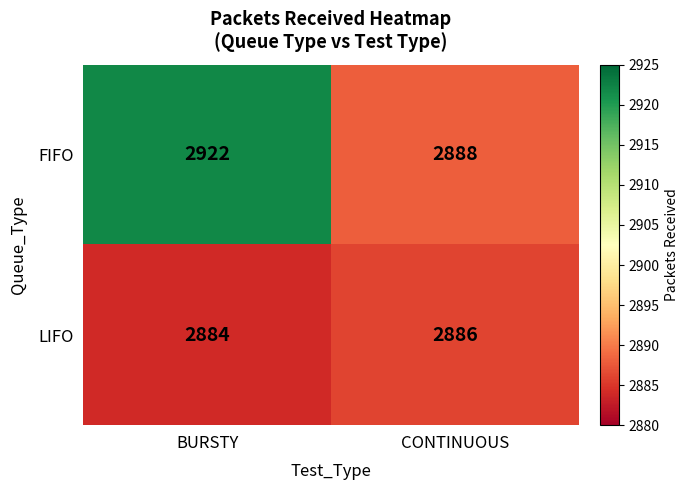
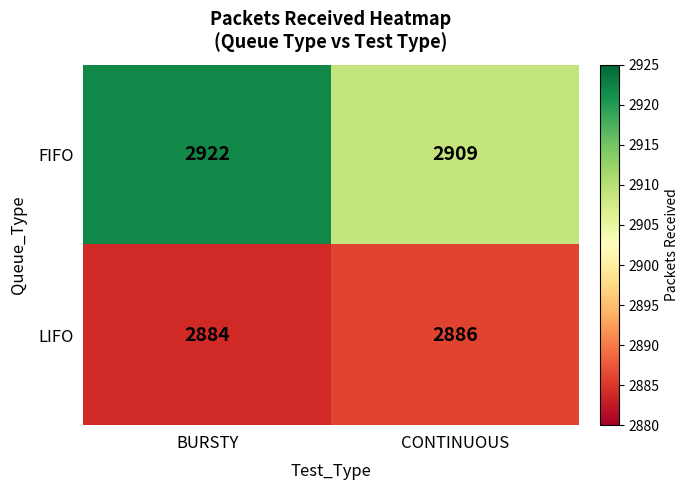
FIFO, CONTINUOUS: 2888 -> 2909
